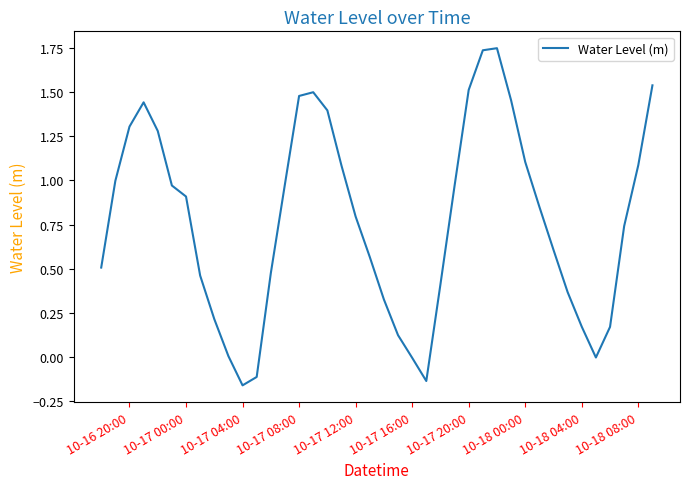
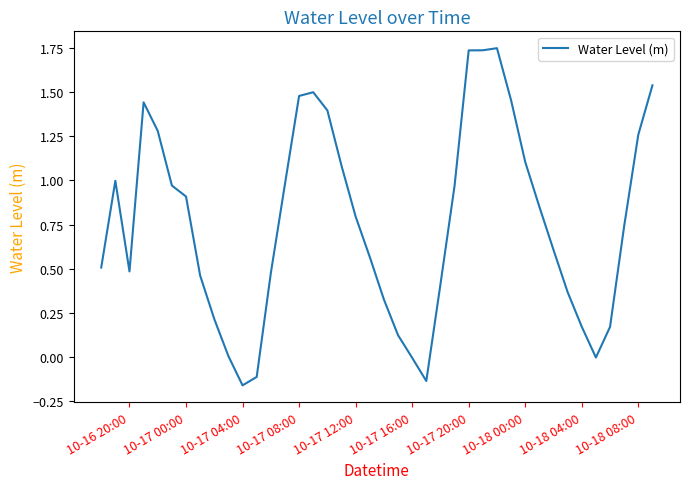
10-16 20:00: 1.30 -> 0.49
10-17 20:00: 1.51 -> 1.74
10-18 08:00: 1.09 -> 1.26
